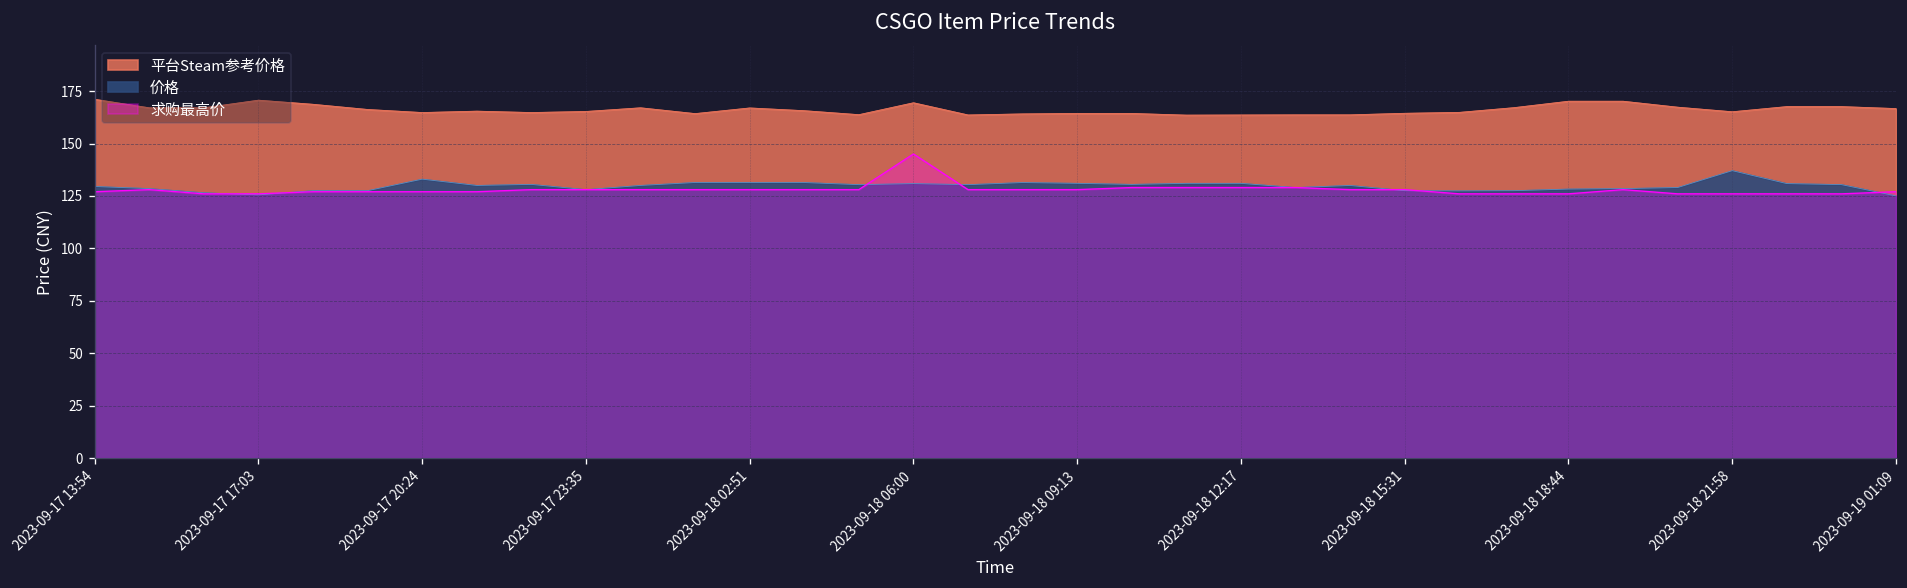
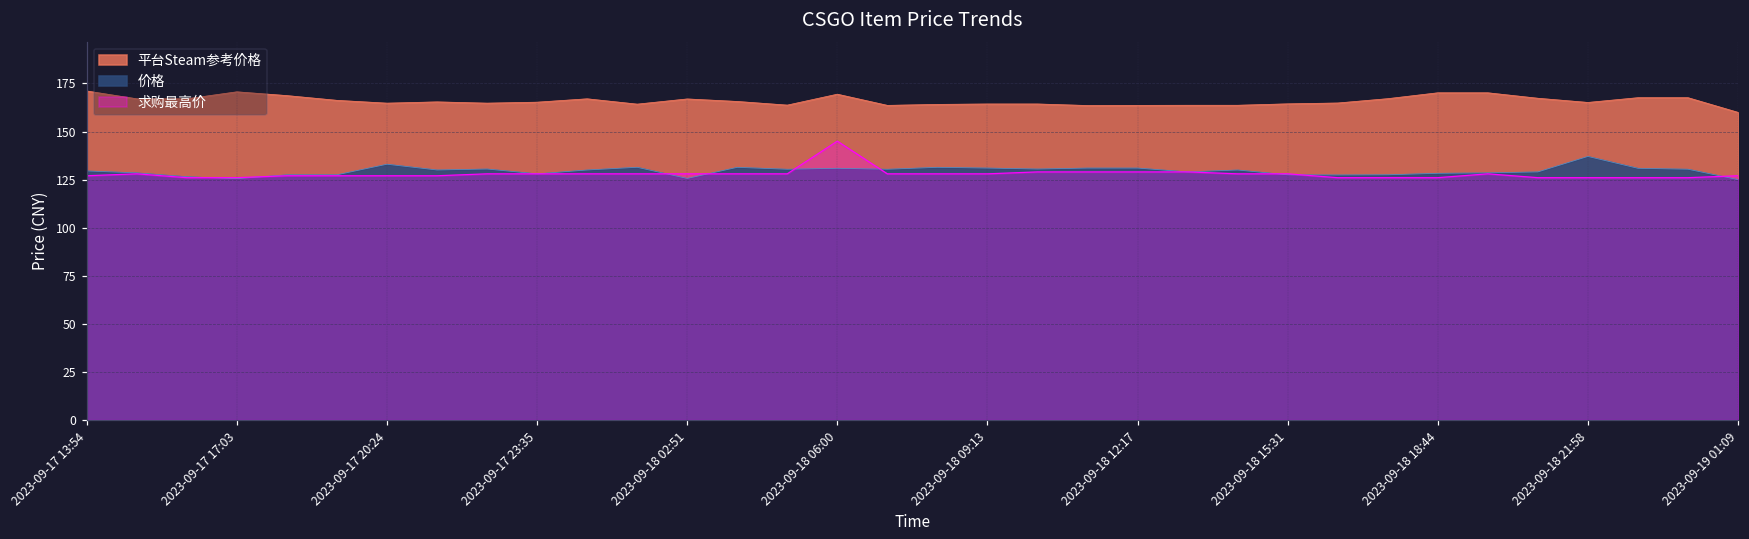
价格, 2023-09-18 02:51: 131 -> 126
平台Steam参考价格, 2023-09-19 01:09: 167 -> 160
